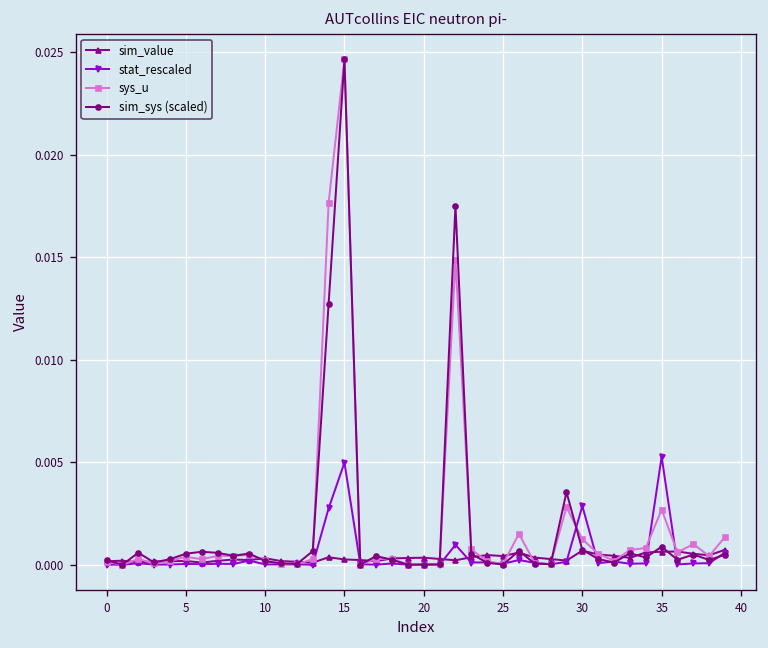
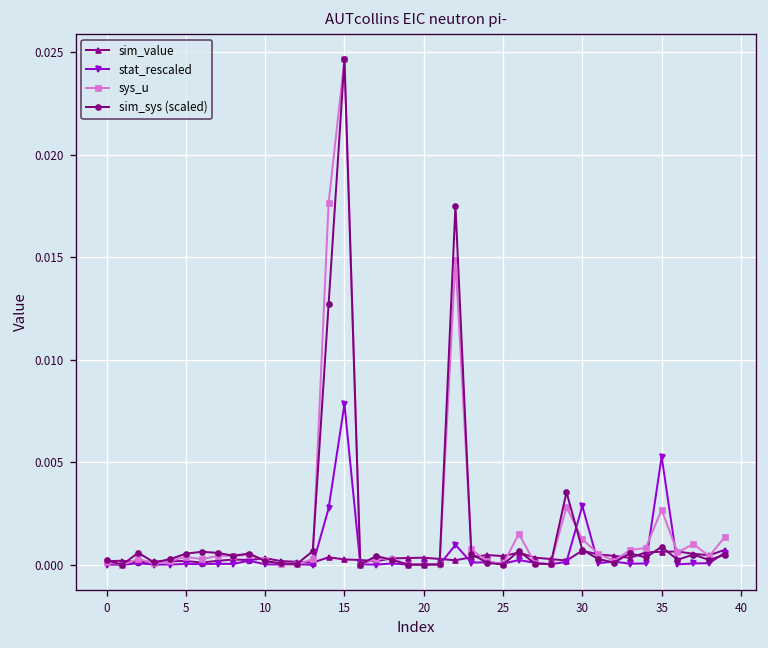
stat_rescaled, 15: 0.0050 -> 0.0078
